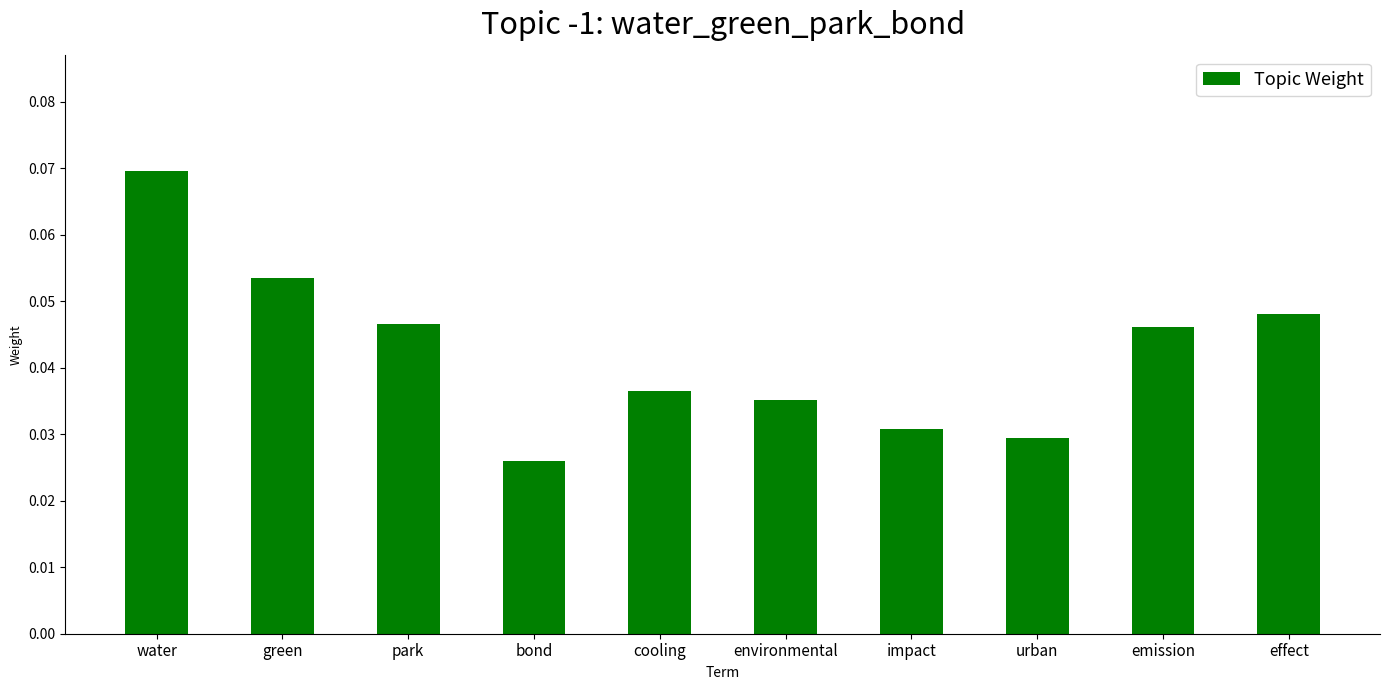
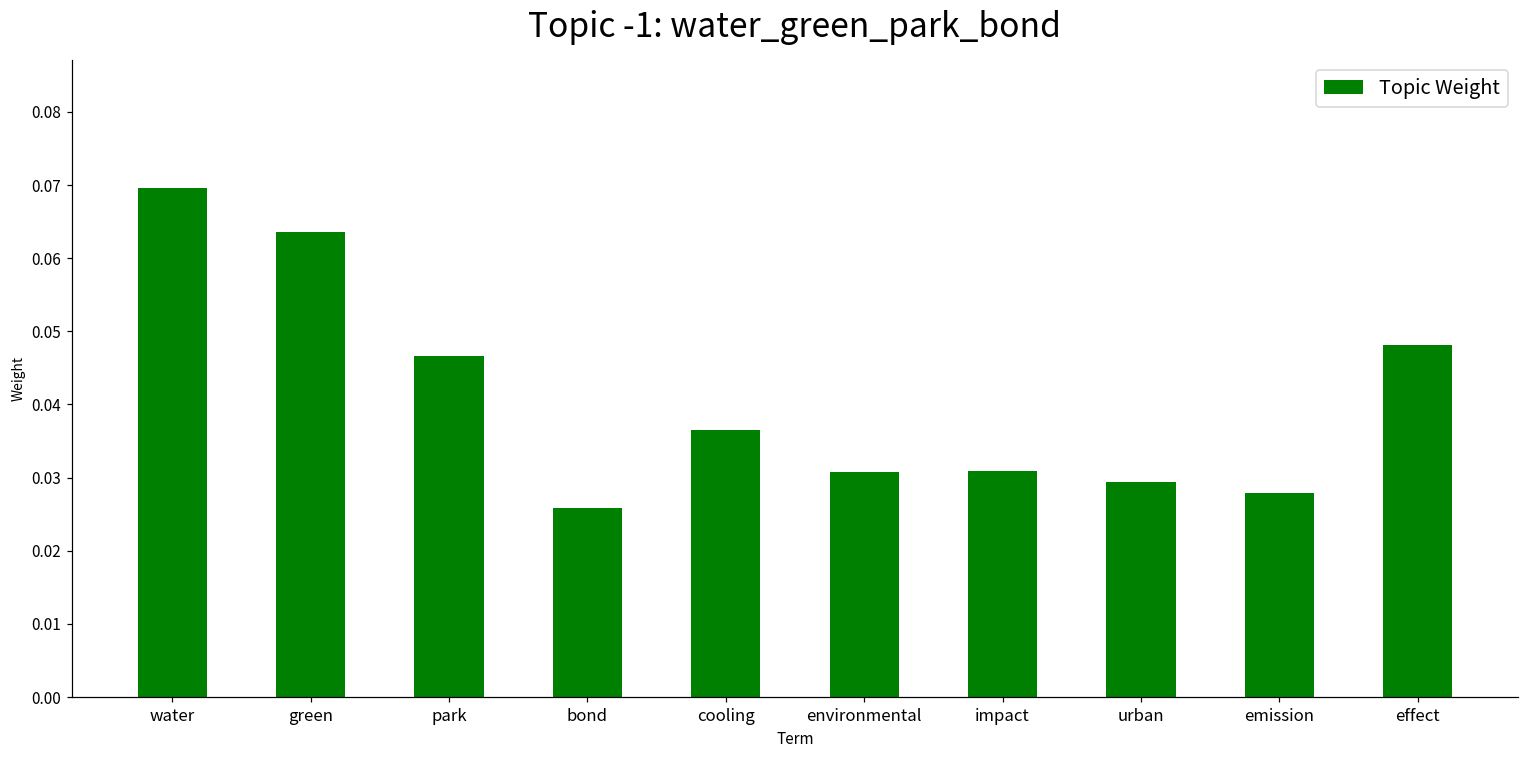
green: 0.053 -> 0.064
environmental: 0.035 -> 0.031
emission: 0.046 -> 0.028
